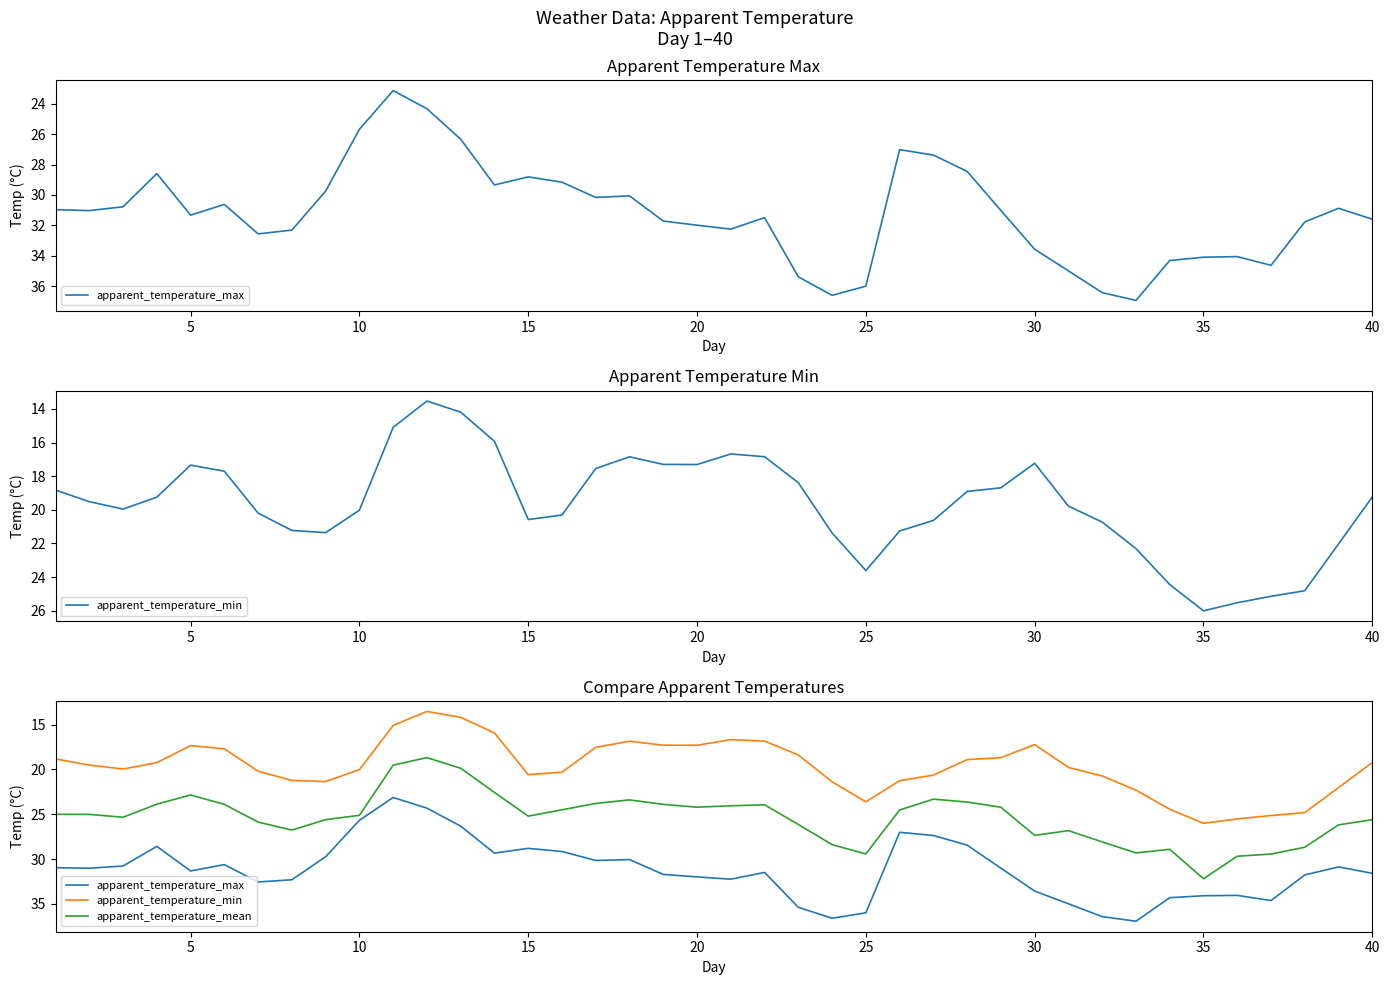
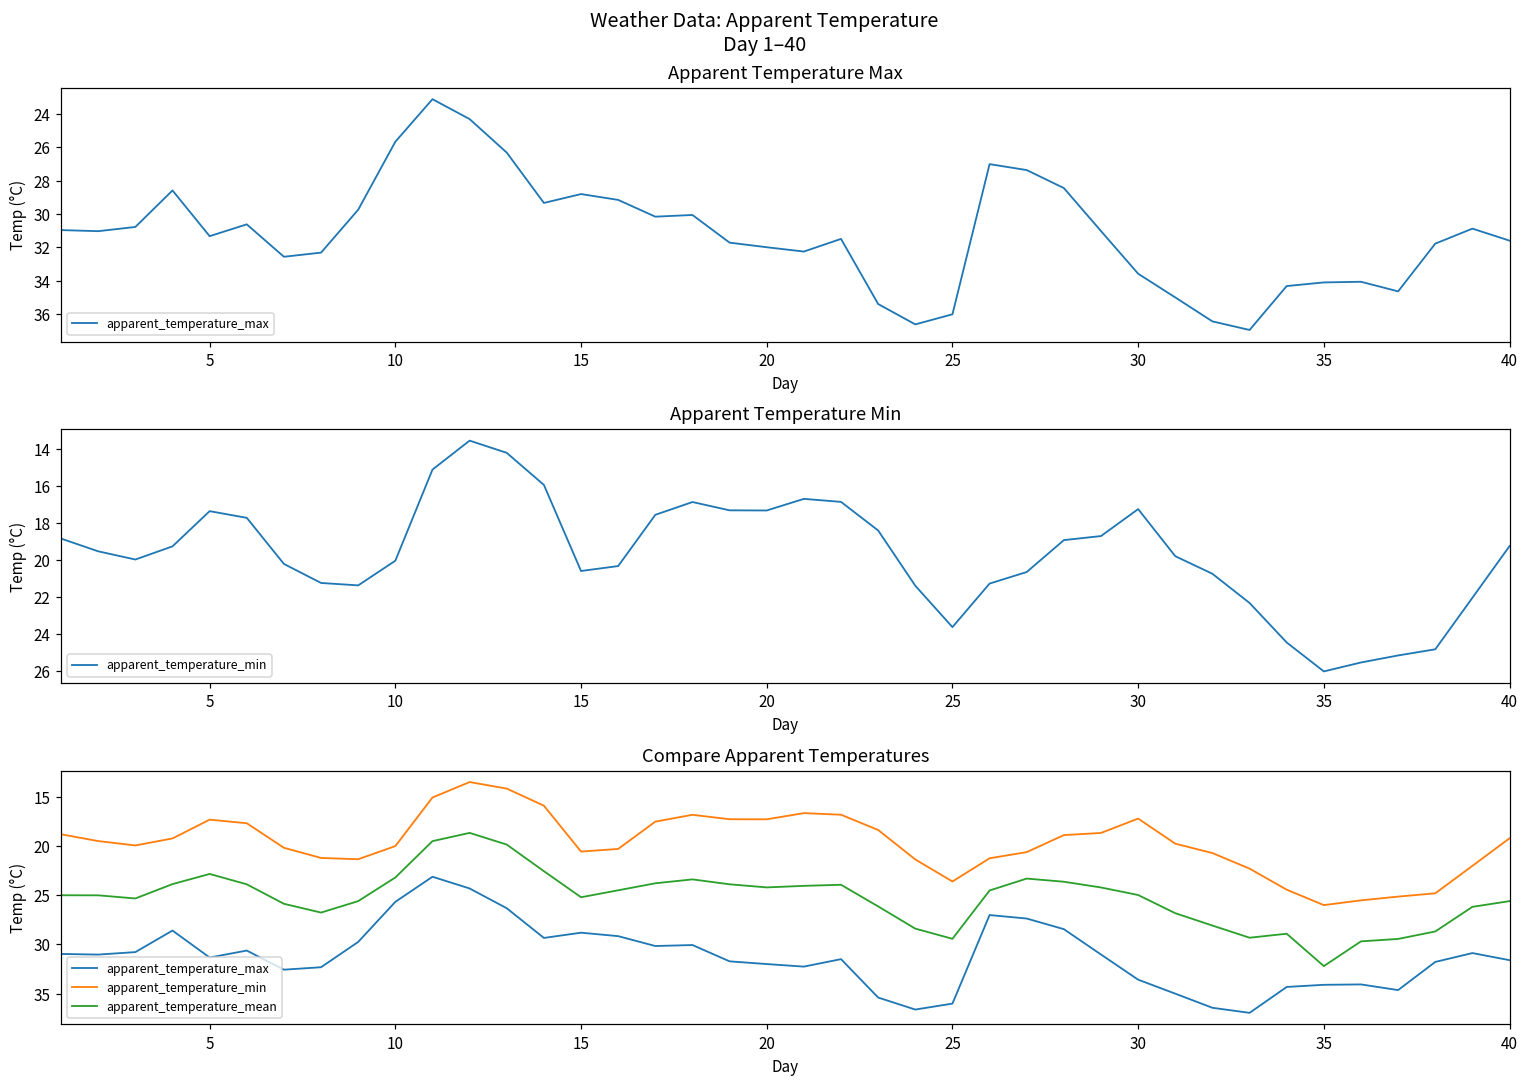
Compare Apparent Temperatures, apparent_temperature_mean, 10: 25 -> 23
Compare Apparent Temperatures, apparent_temperature_mean, 30: 27 -> 25
